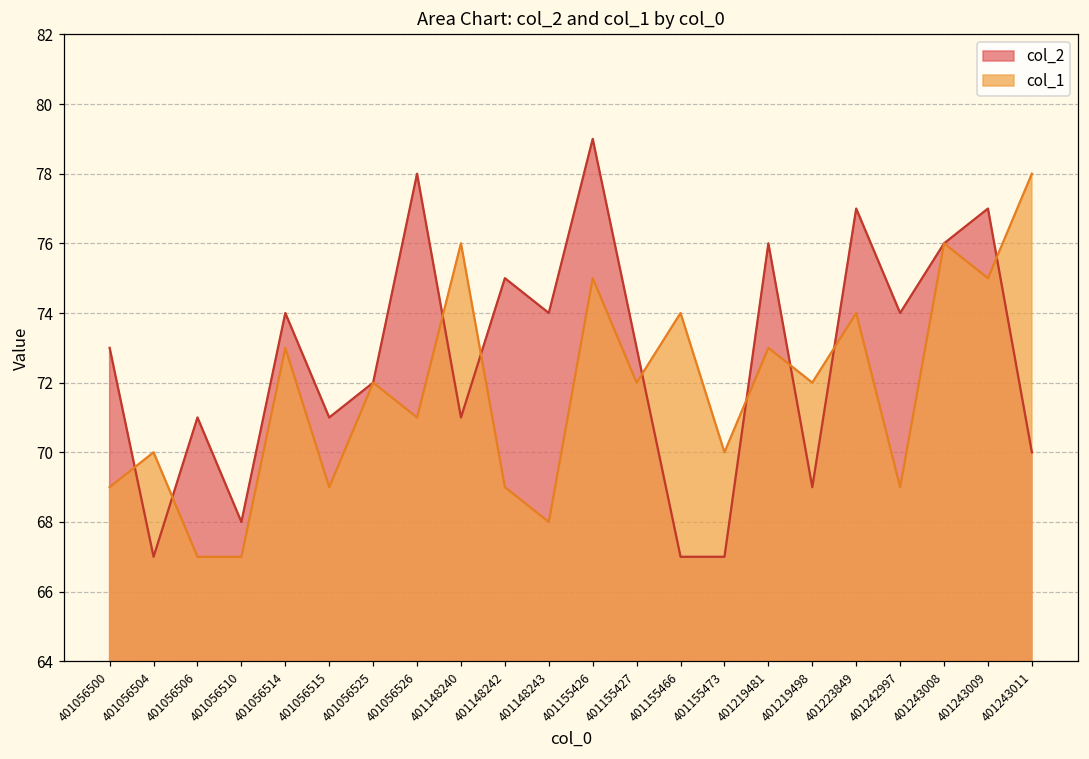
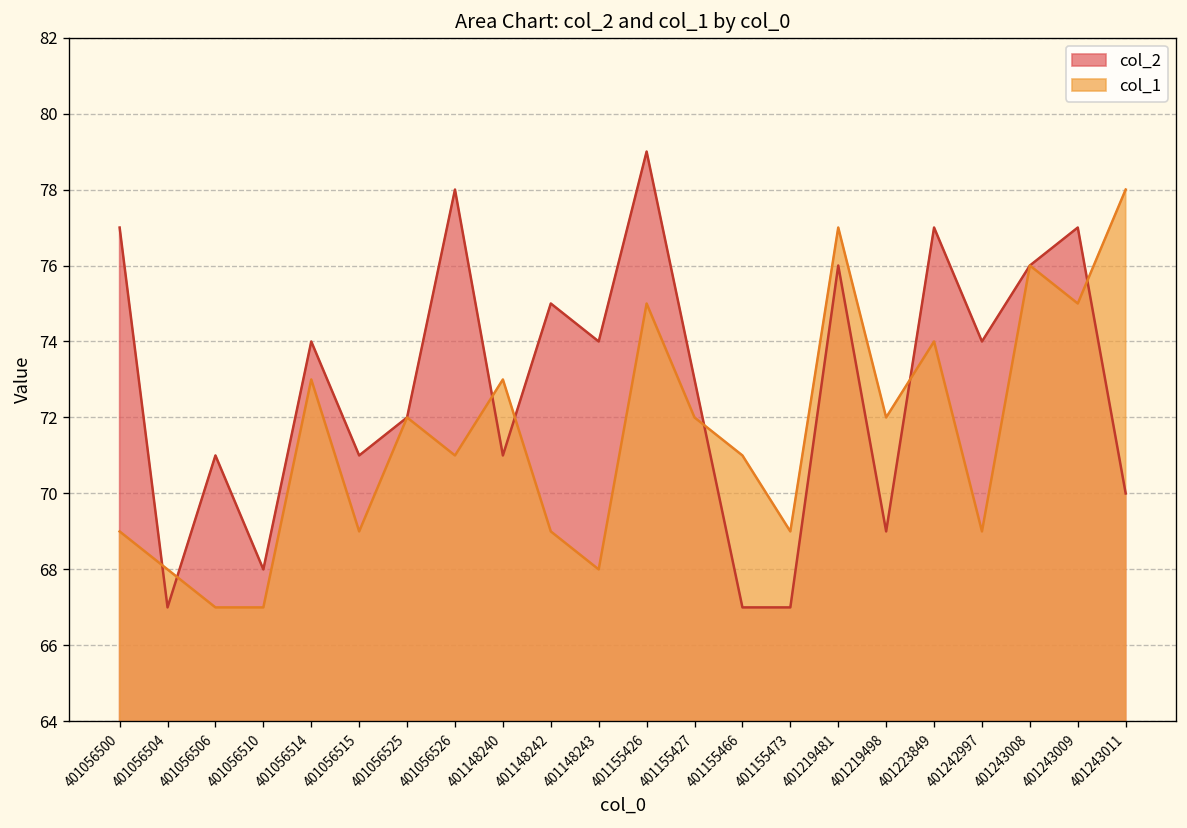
col_2, 401056500: 73 -> 77
col_1, 401056504: 70 -> 68
col_1, 401148240: 76 -> 73
col_1, 401155466: 74 -> 71
col_1, 401155473: 70 -> 69
col_1, 401219481: 73 -> 77
